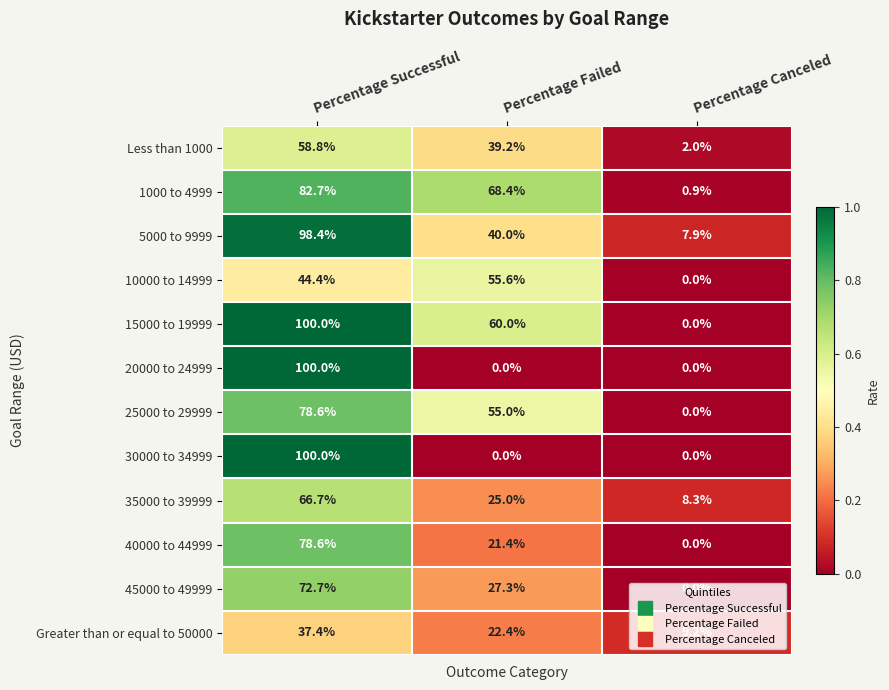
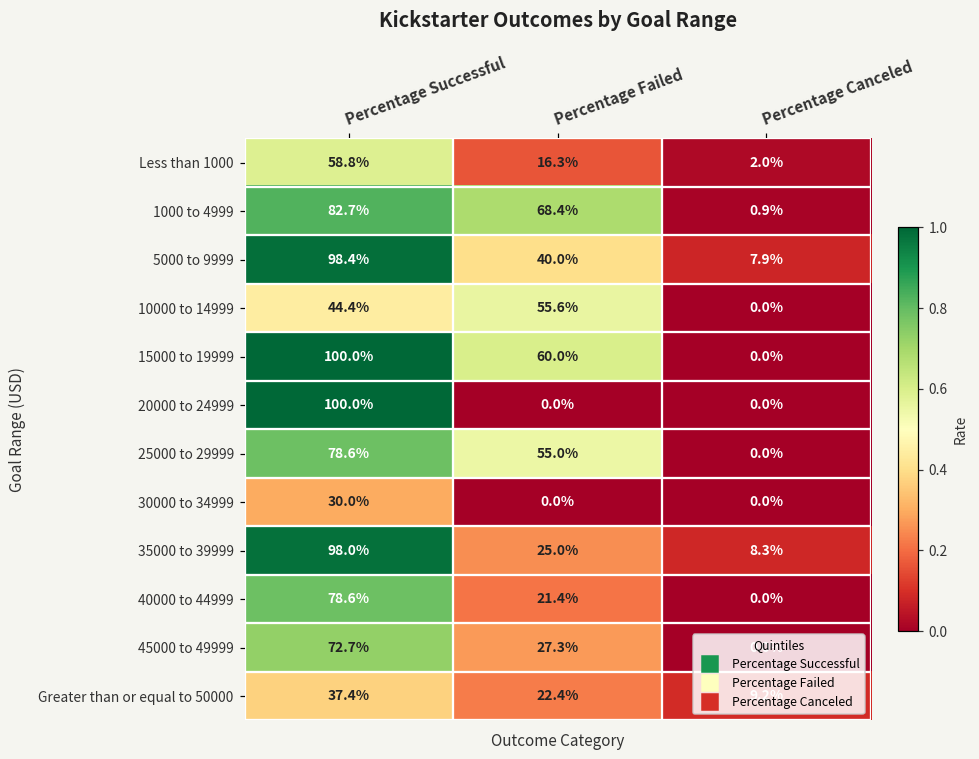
Less than 1000, Percentage Failed: 39.2% -> 16.3%
30000 to 34999, Percentage Successful: 100.0% -> 30.0%
35000 to 39999, Percentage Successful: 66.7% -> 98.0%
